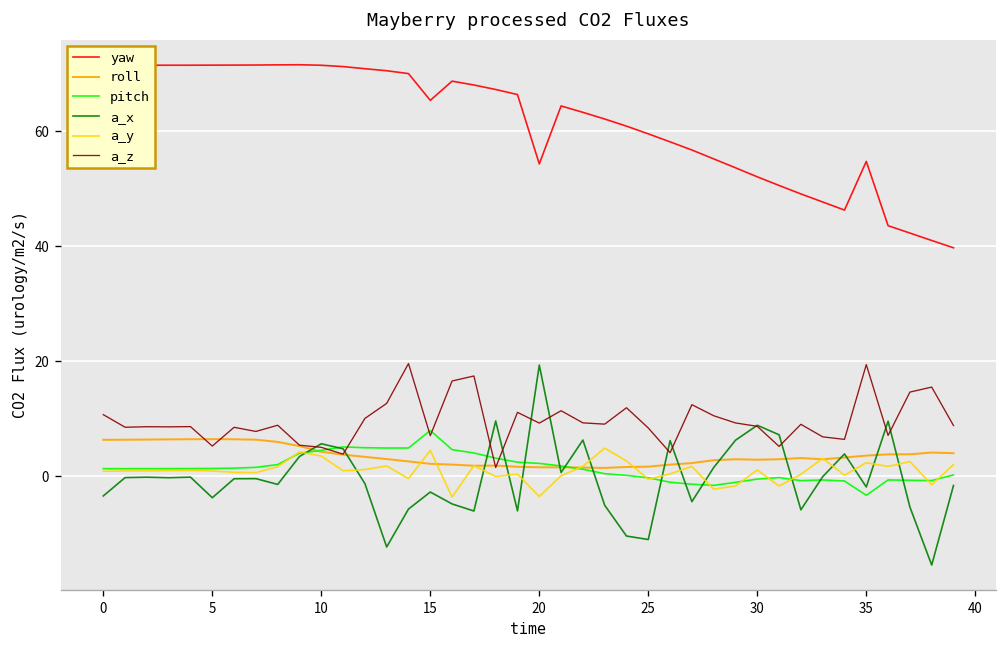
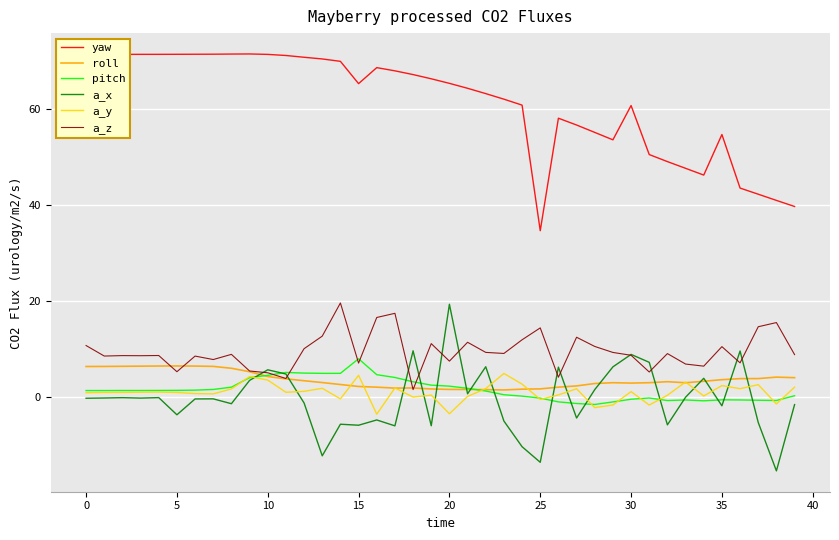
a_x, 0: -3 -> 0
a_x, 15: -3 -> -6
yaw, 20: 54 -> 65
a_z, 20: 9 -> 7
yaw, 25: 60 -> 35
a_x, 25: -11 -> -14
a_z, 25: 8 -> 14
yaw, 30: 52 -> 61
pitch, 35: -3 -> -1
a_z, 35: 19 -> 10
